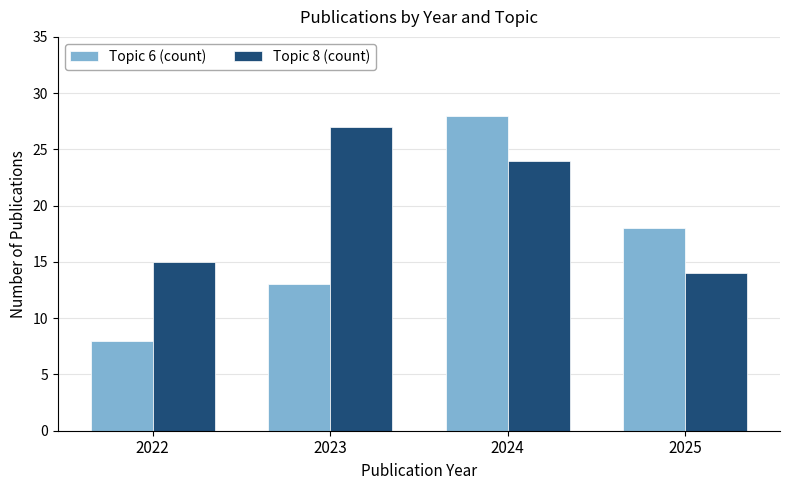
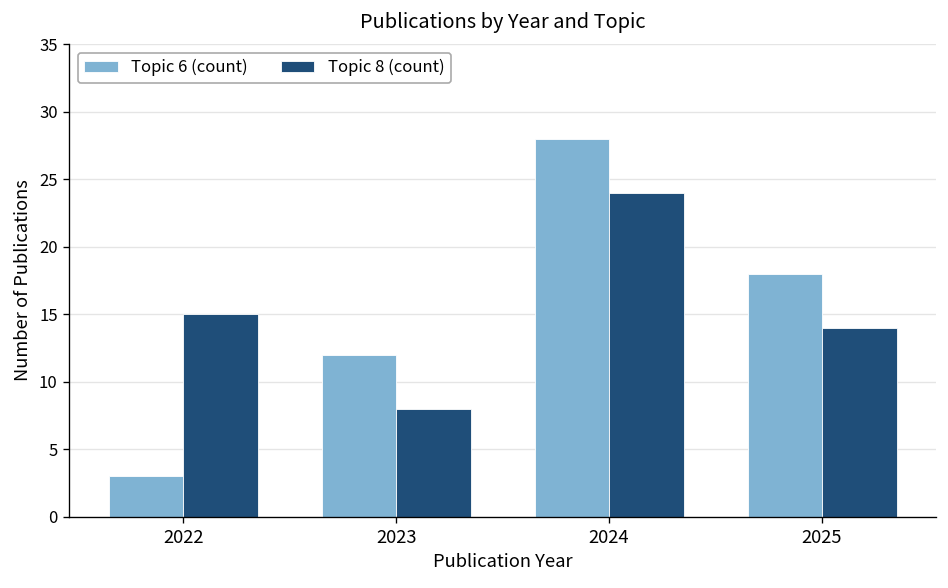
Topic 6 (count), 2022: 8 -> 3
Topic 6 (count), 2023: 13 -> 12
Topic 8 (count), 2023: 27 -> 8
